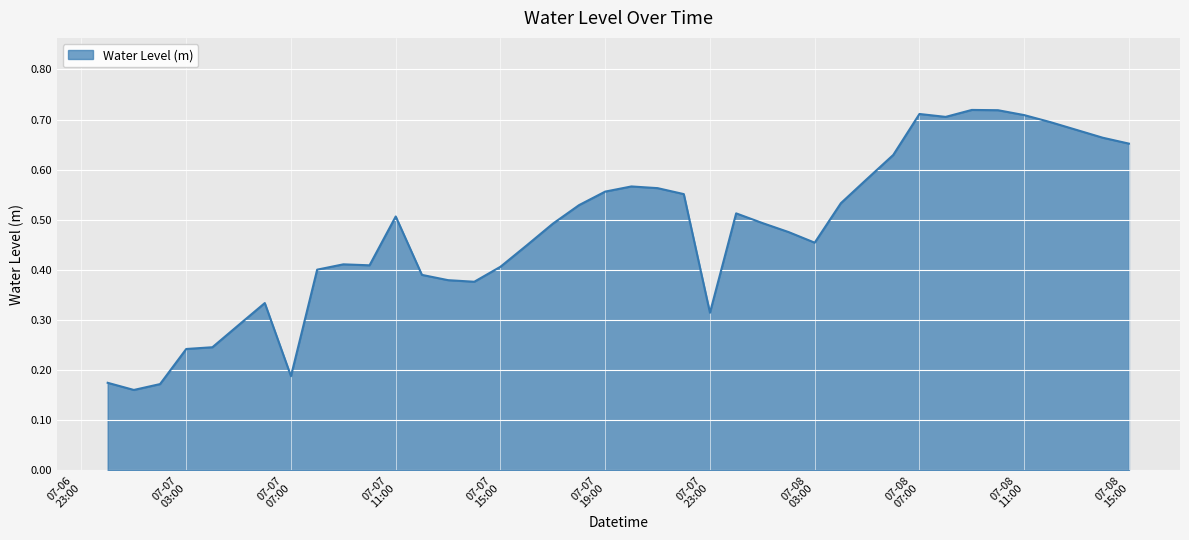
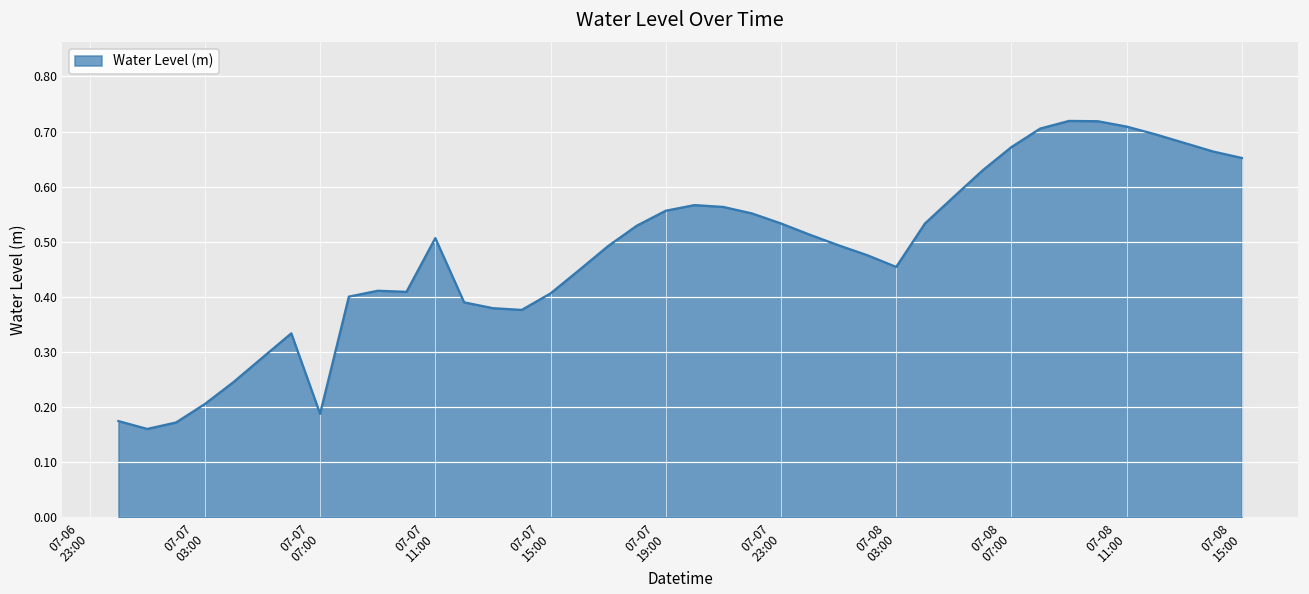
07-07 03:00: 0.24 -> 0.21
07-07 23:00: 0.31 -> 0.53
07-08 07:00: 0.71 -> 0.67
